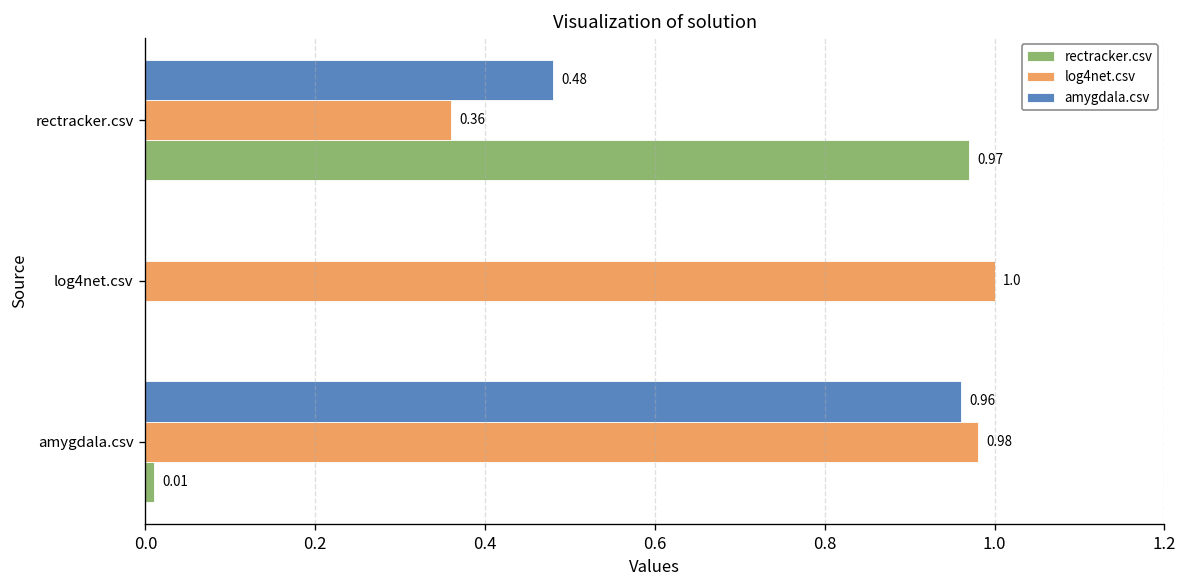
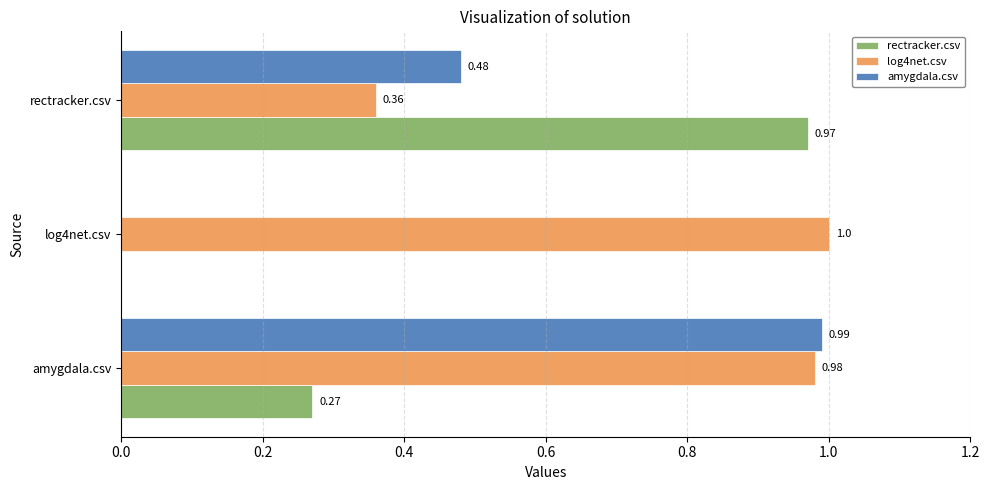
amygdala.csv, amygdala.csv: 0.96 -> 0.99
rectracker.csv, amygdala.csv: 0.01 -> 0.27
